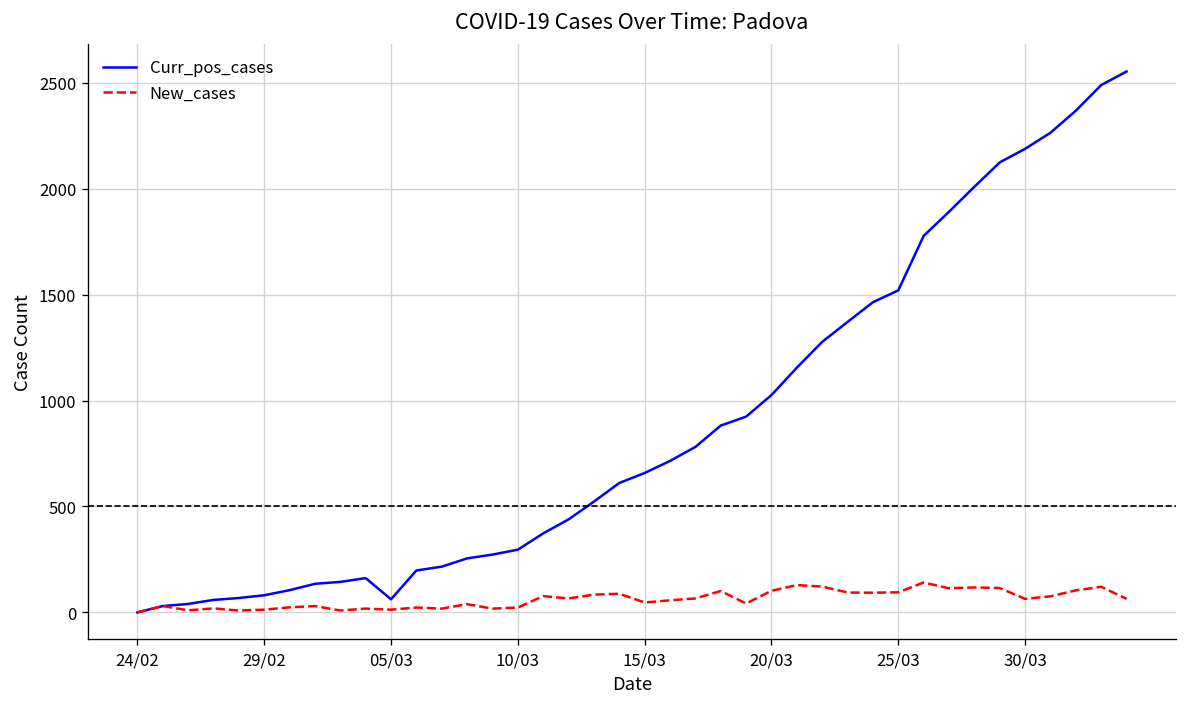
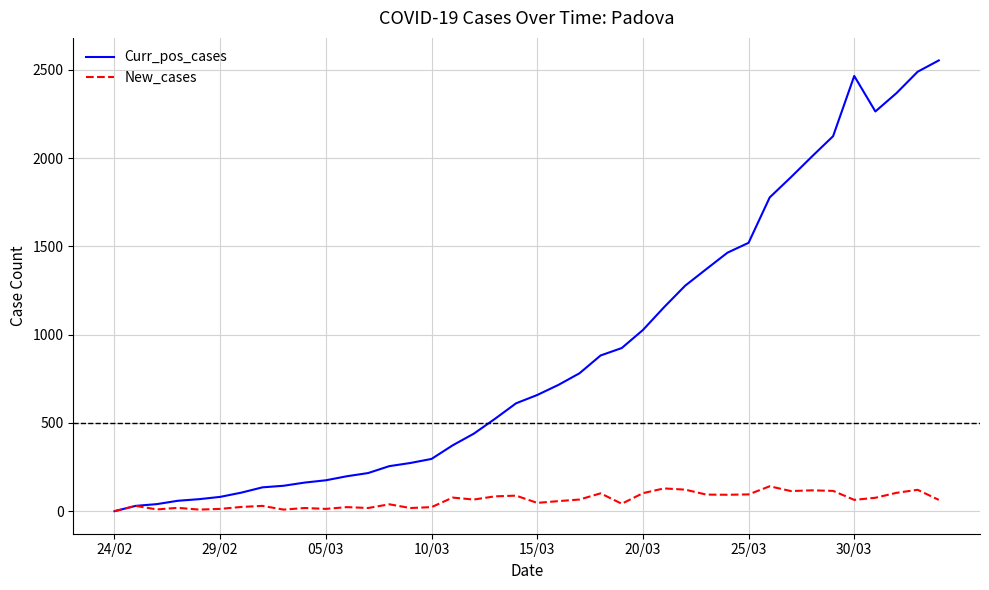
Curr_pos_cases, 05/03: 60 -> 180
Curr_pos_cases, 30/03: 2190 -> 2470
